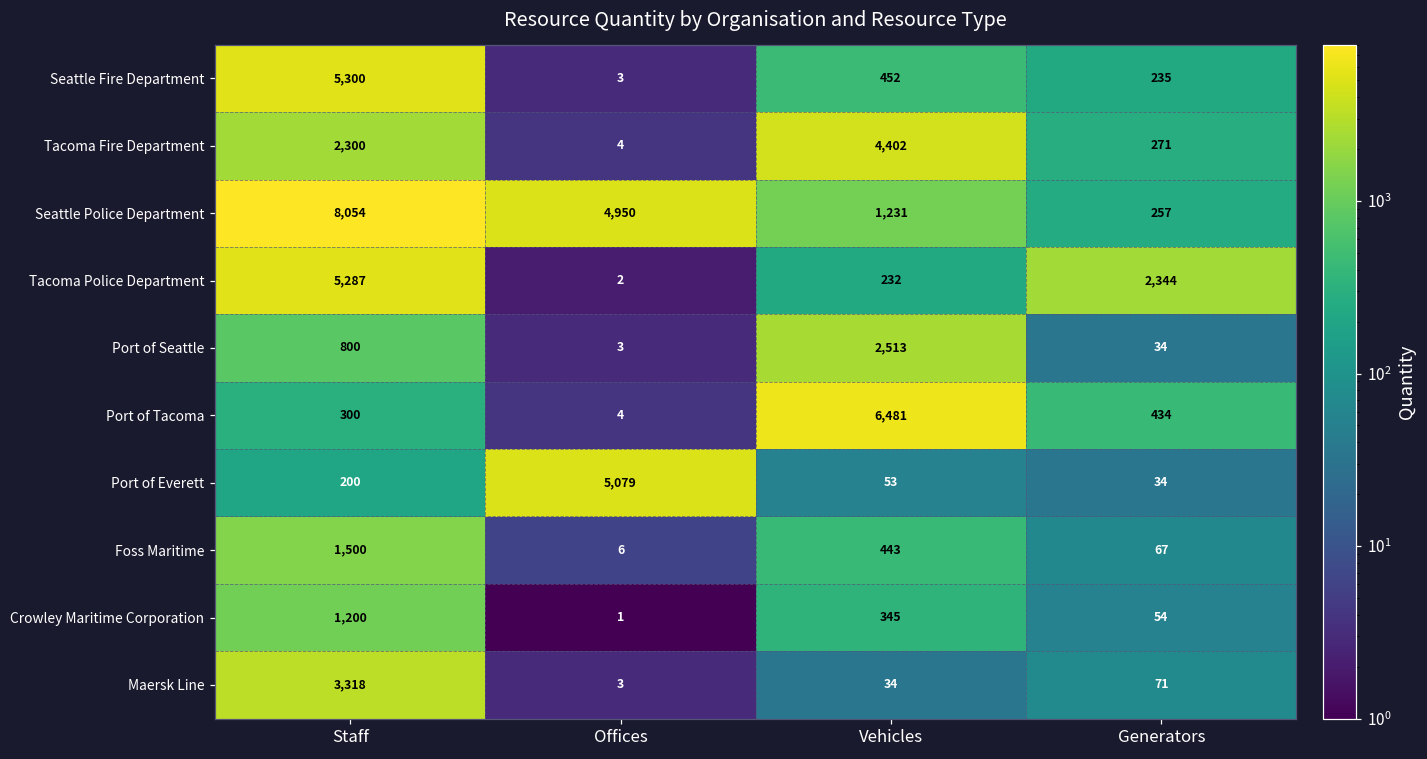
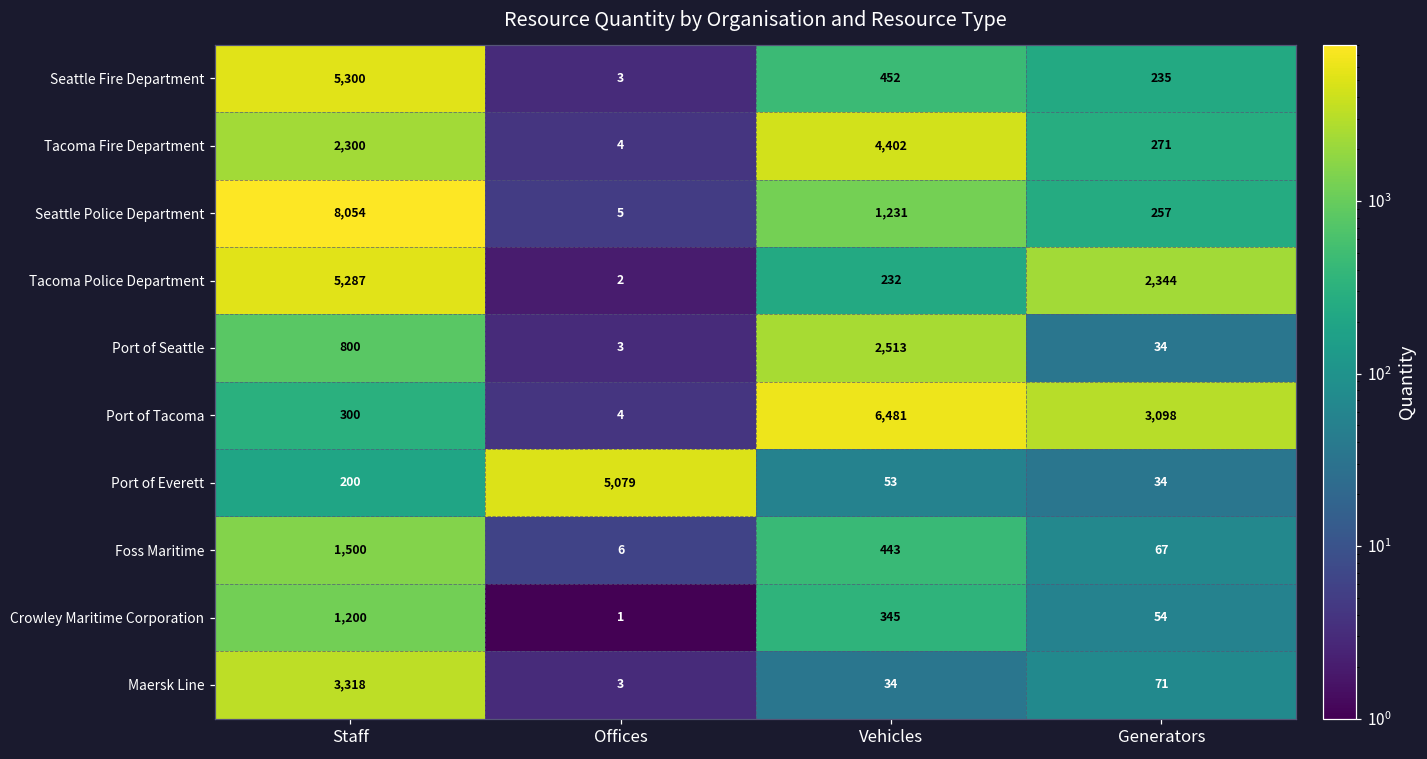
Seattle Police Department, Offices: 4,950 -> 5
Port of Tacoma, Generators: 434 -> 3,098
